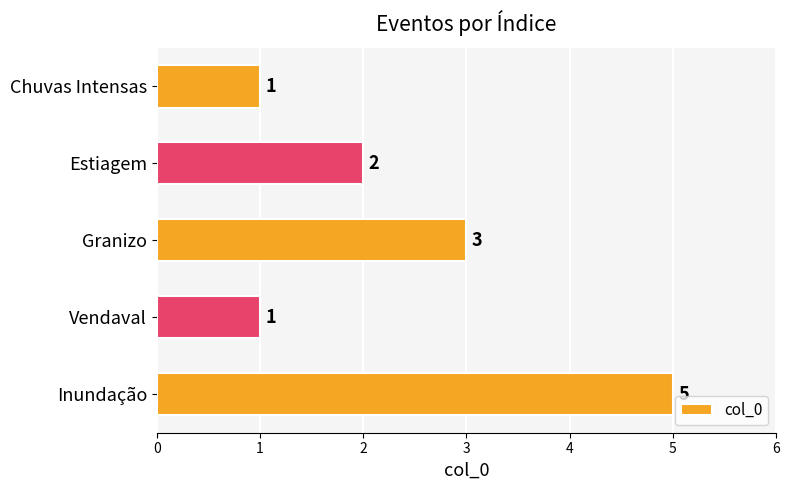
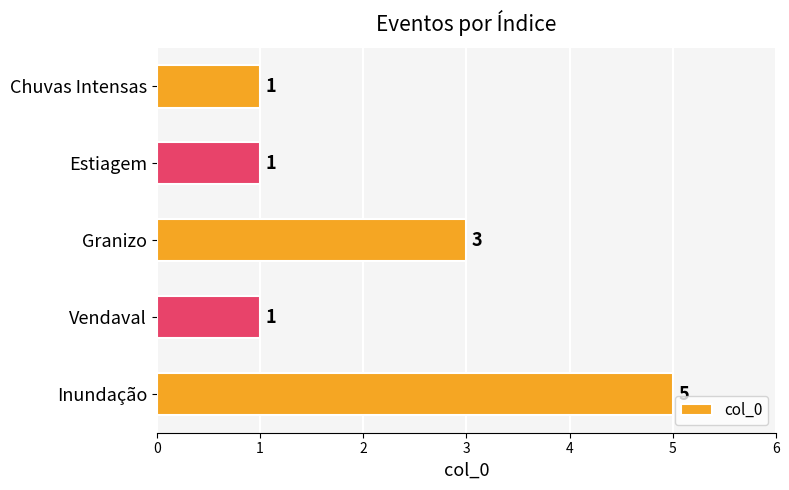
Estiagem: 2 -> 1
